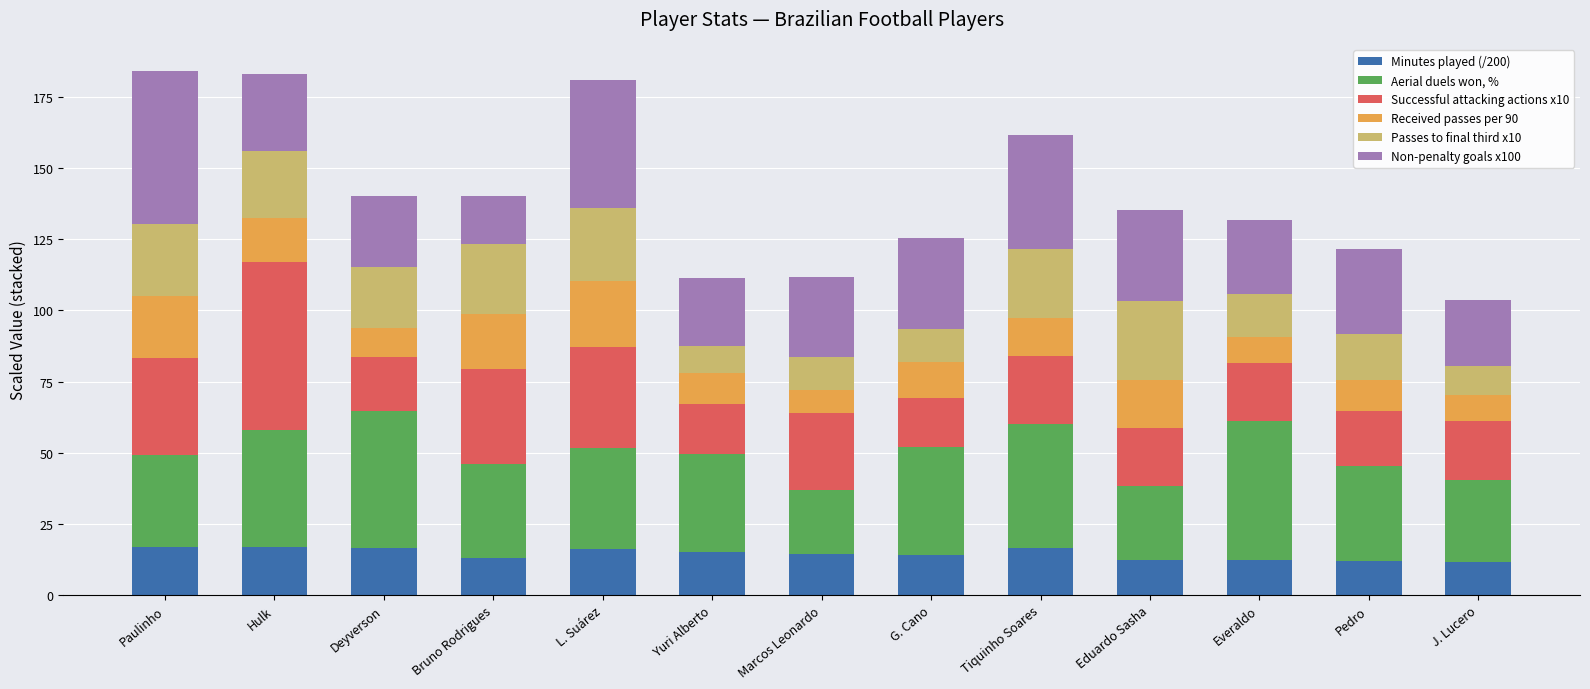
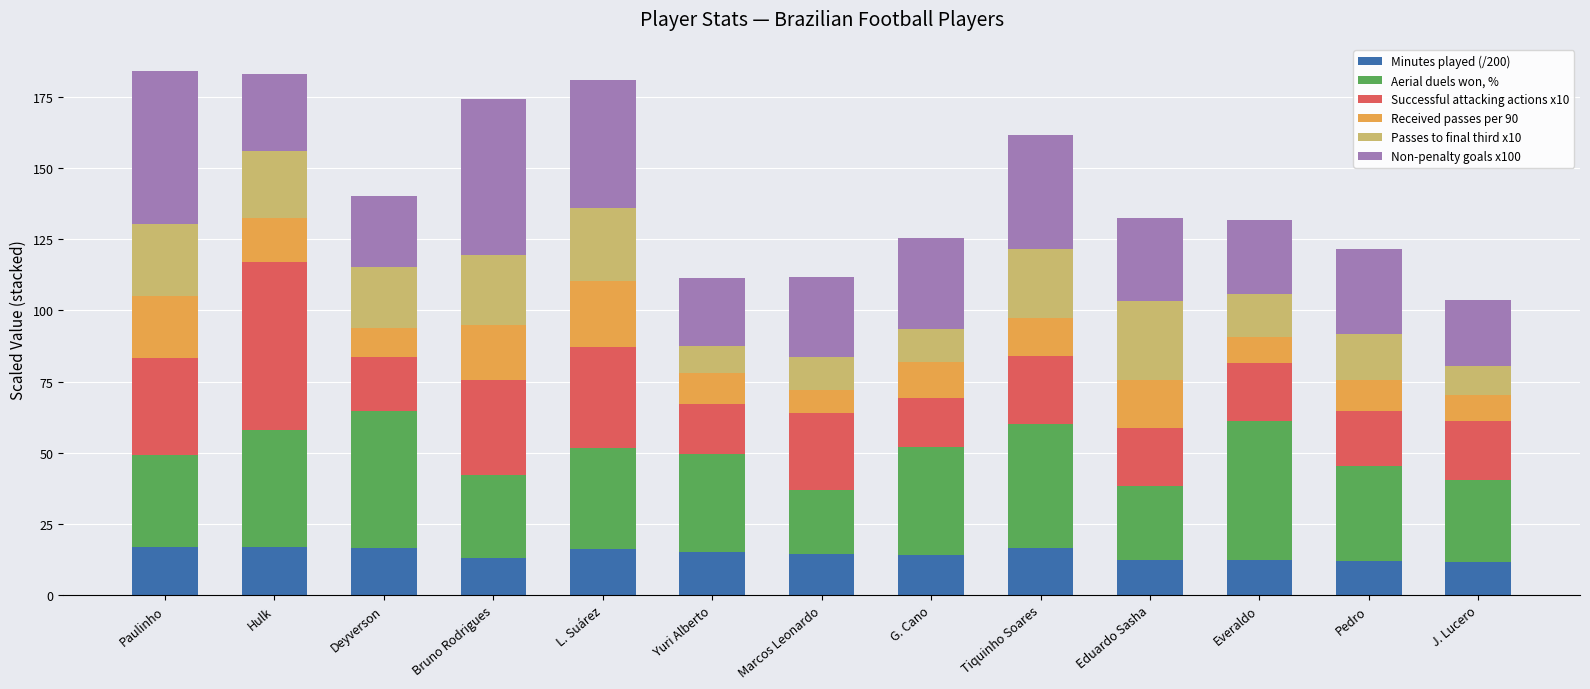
Aerial duels won, %, Bruno Rodrigues: 33 -> 29
Non-penalty goals x100, Bruno Rodrigues: 17 -> 55
Non-penalty goals x100, Eduardo Sasha: 32 -> 29
